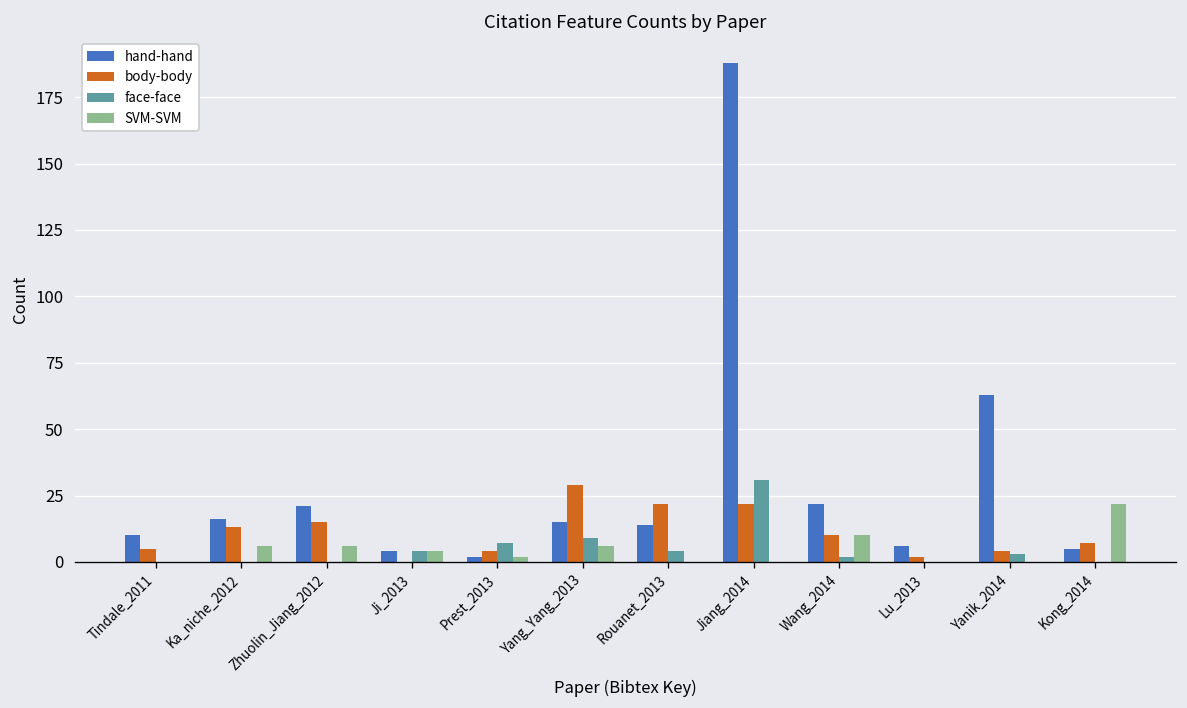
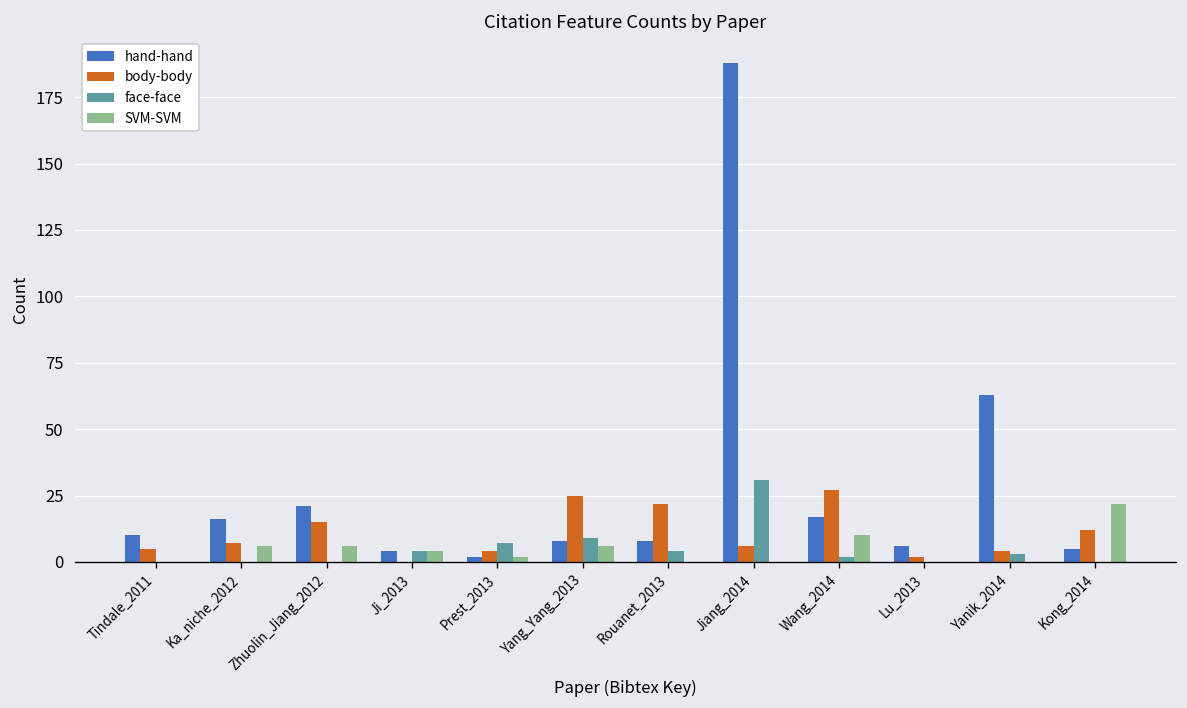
body-body, Ka_niche_2012: 13 -> 7
hand-hand, Yang_Yang_2013: 15 -> 8
body-body, Yang_Yang_2013: 29 -> 25
hand-hand, Rouanet_2013: 14 -> 8
body-body, Jiang_2014: 22 -> 6
hand-hand, Wang_2014: 22 -> 17
body-body, Wang_2014: 10 -> 27
body-body, Kong_2014: 7 -> 12
